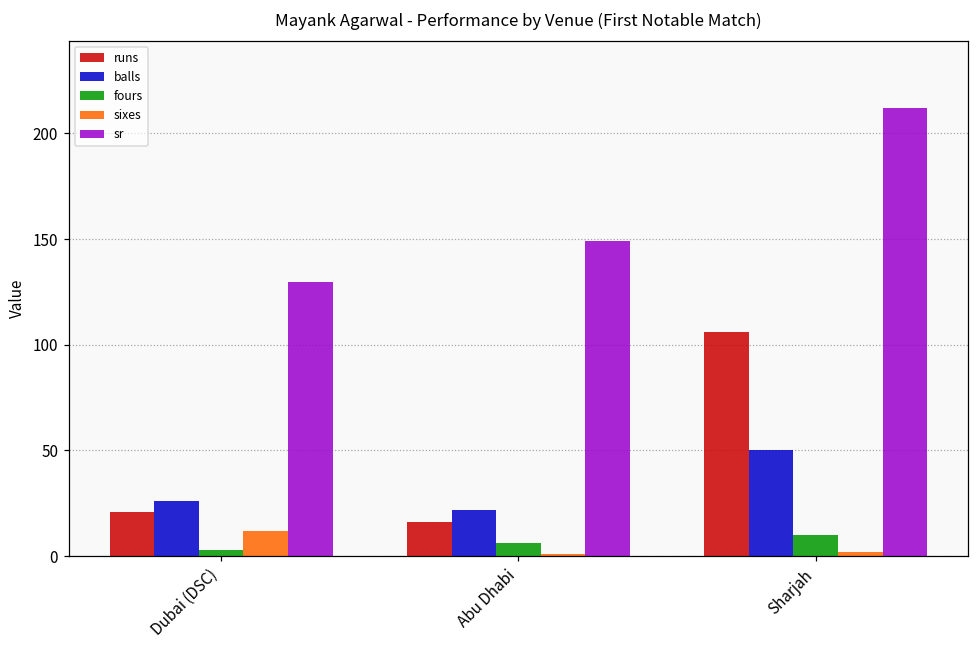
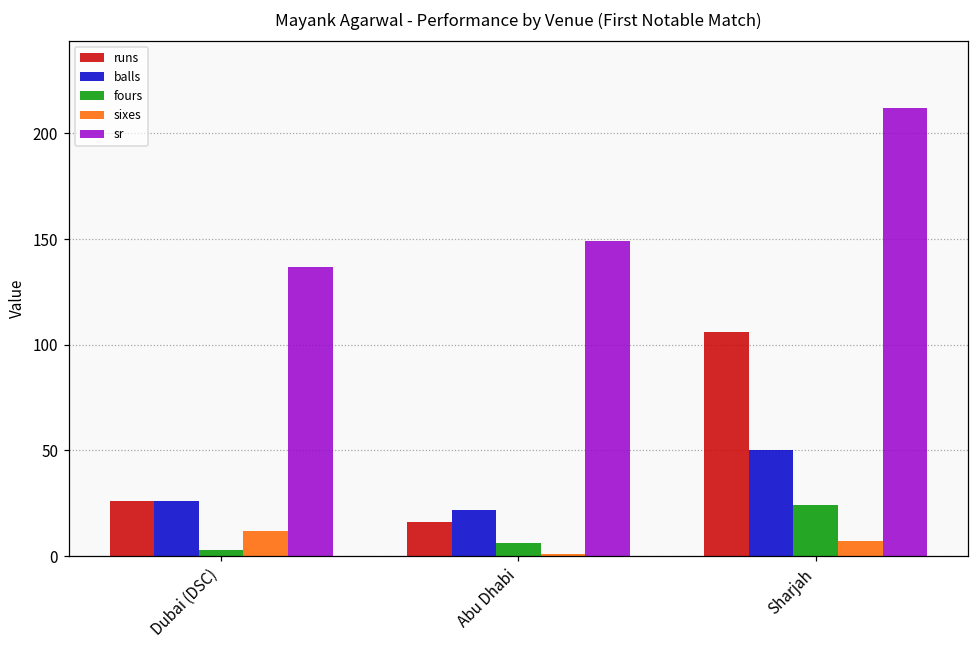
runs, Dubai (DSC): 21 -> 26
sr, Dubai (DSC): 130 -> 137
fours, Sharjah: 10 -> 24
sixes, Sharjah: 2 -> 7
